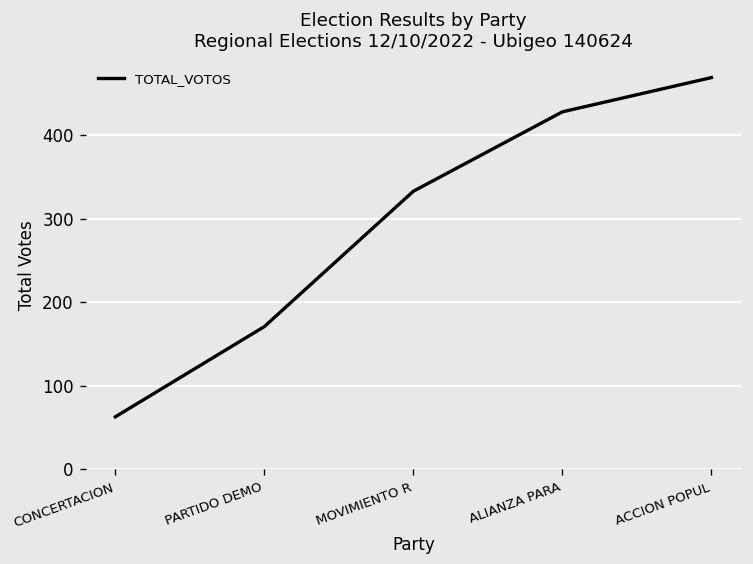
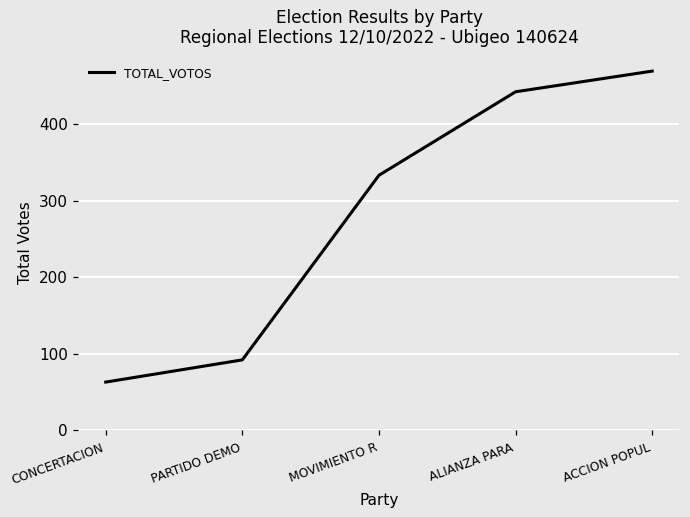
PARTIDO DEMO: 170 -> 90
ALIANZA PARA: 430 -> 440
